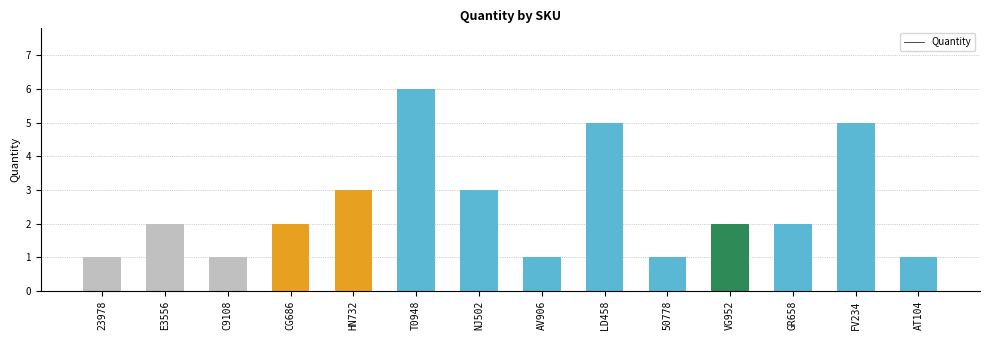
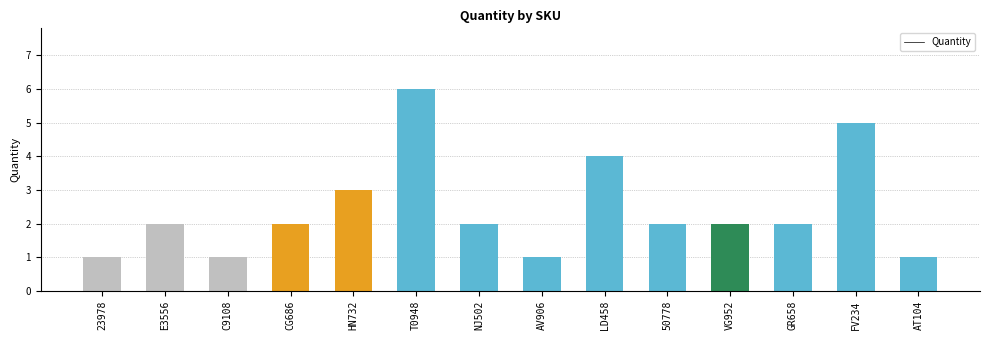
NJ502: 3 -> 2
LD458: 5 -> 4
50778: 1 -> 2
